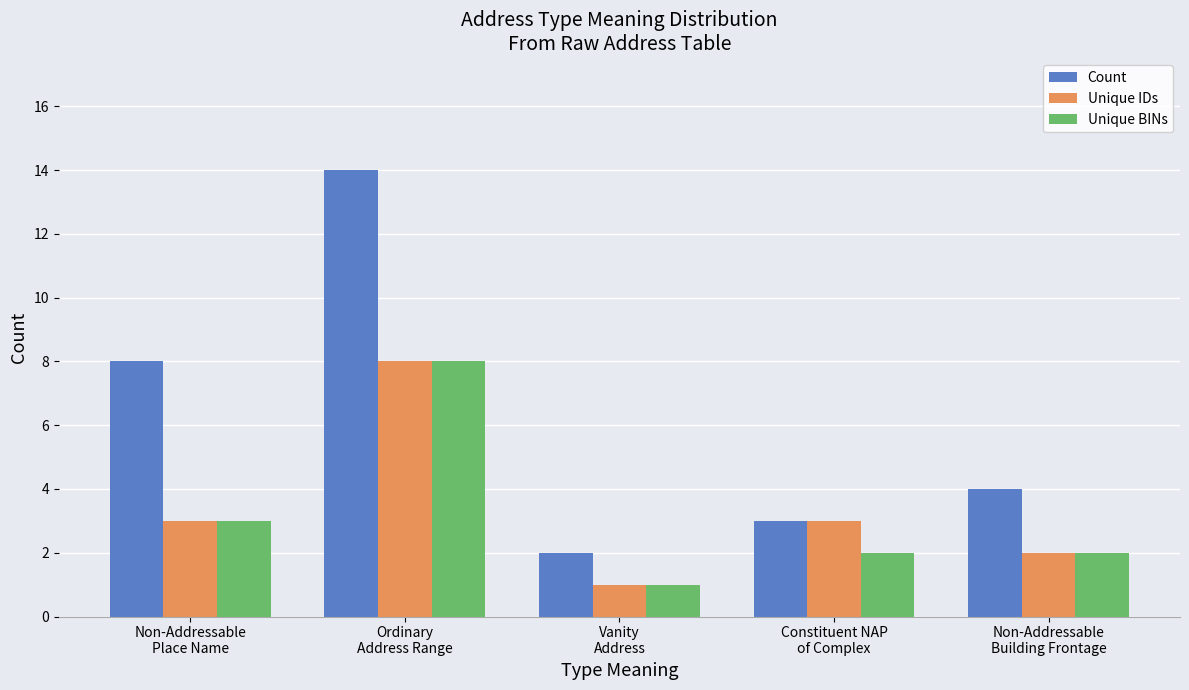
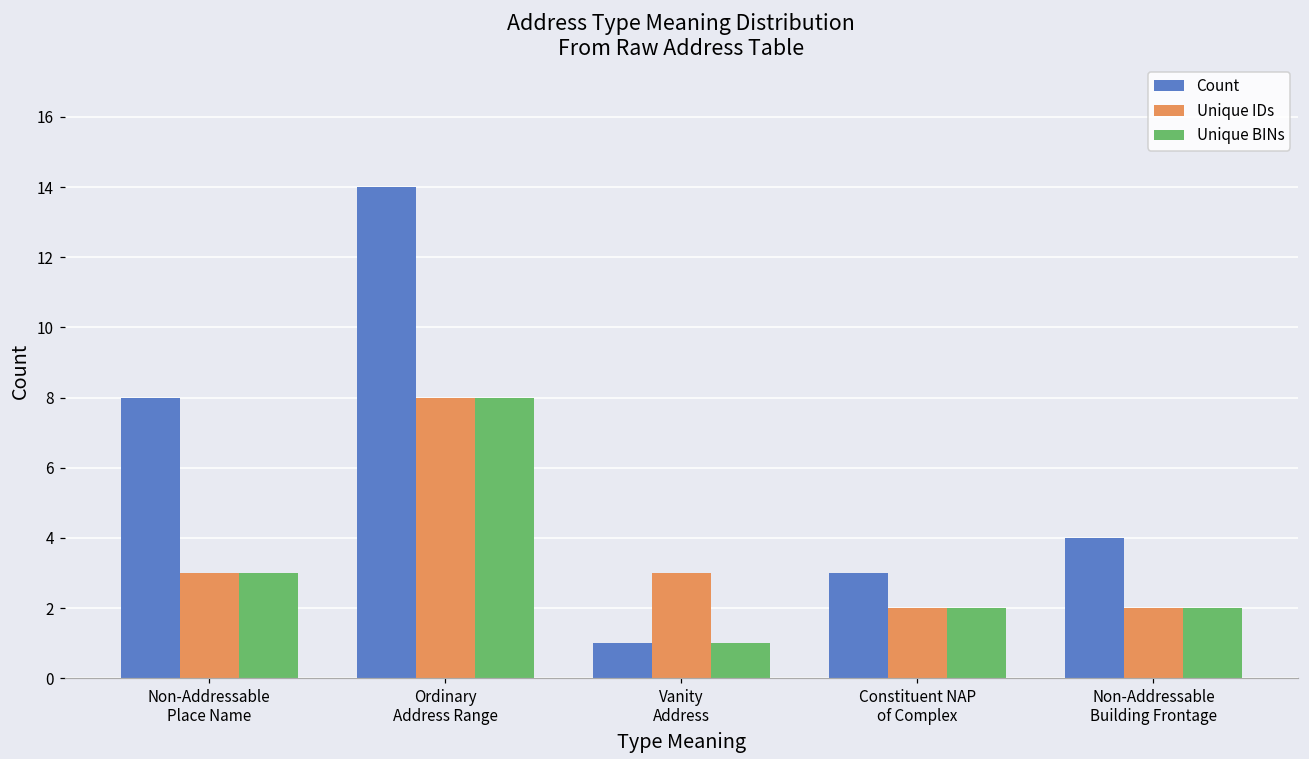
Count, Vanity Address: 2 -> 1
Unique IDs, Vanity Address: 1 -> 3
Unique IDs, Constituent NAP of Complex: 3 -> 2
